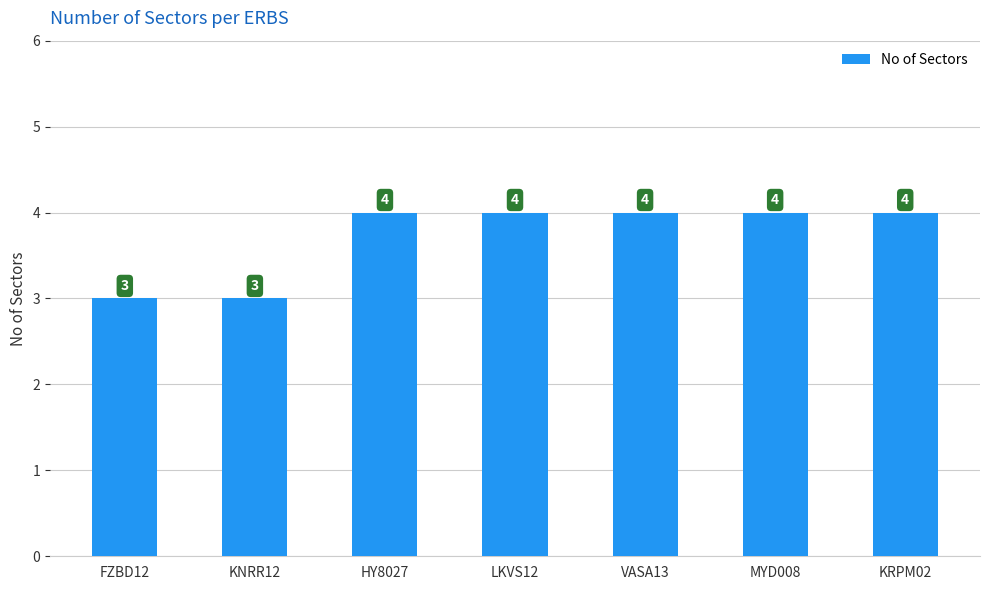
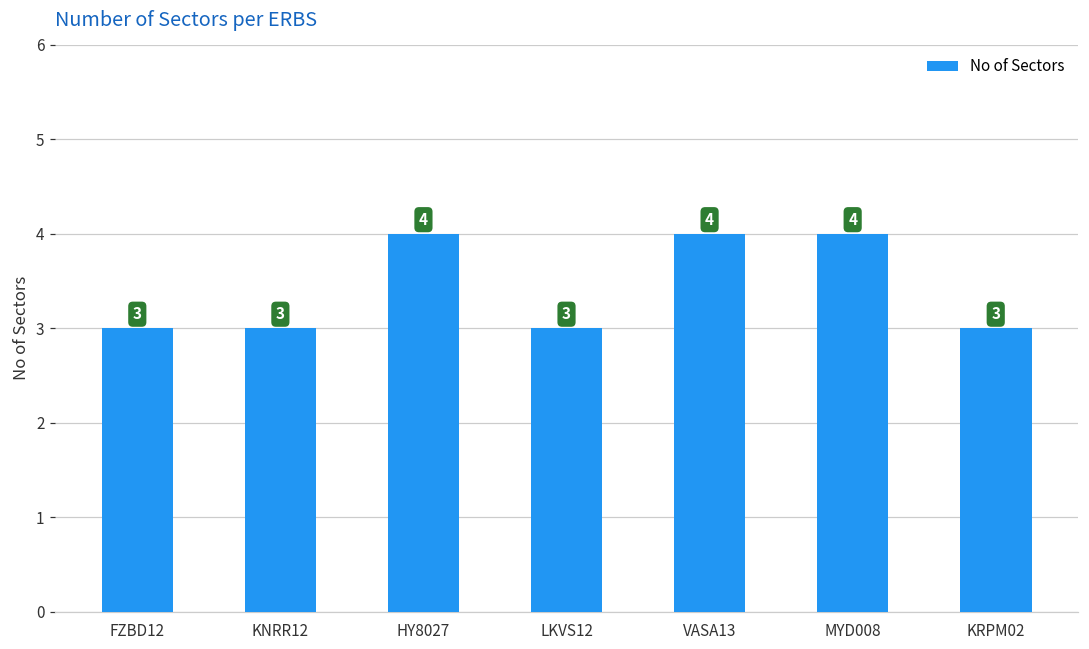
LKVS12: 4 -> 3
KRPM02: 4 -> 3
